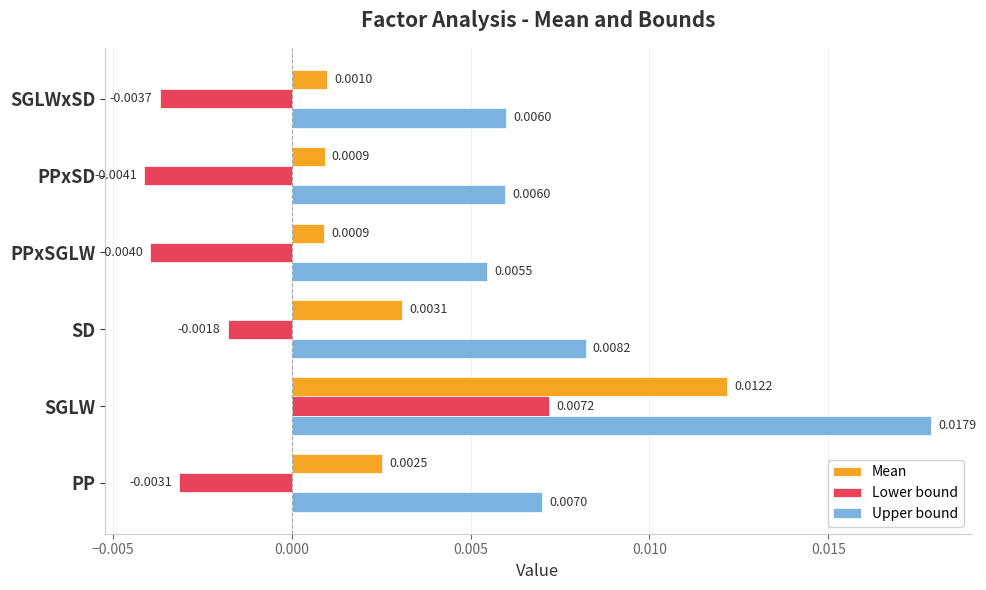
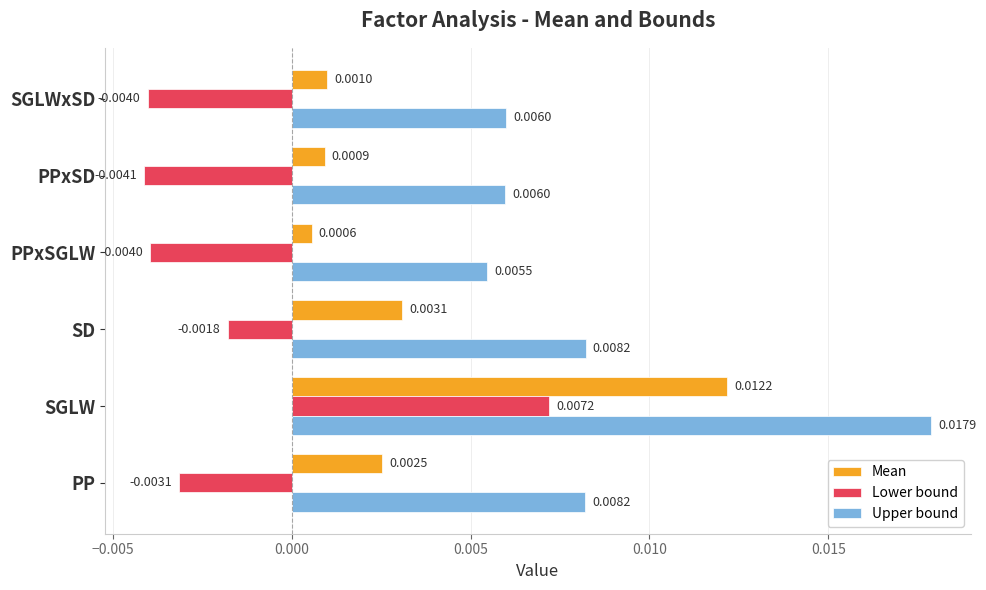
Lower bound, SGLWxSD: -0.0037 -> -0.0040
Mean, PPxSGLW: 0.0009 -> 0.0006
Upper bound, PP: 0.0070 -> 0.0082
